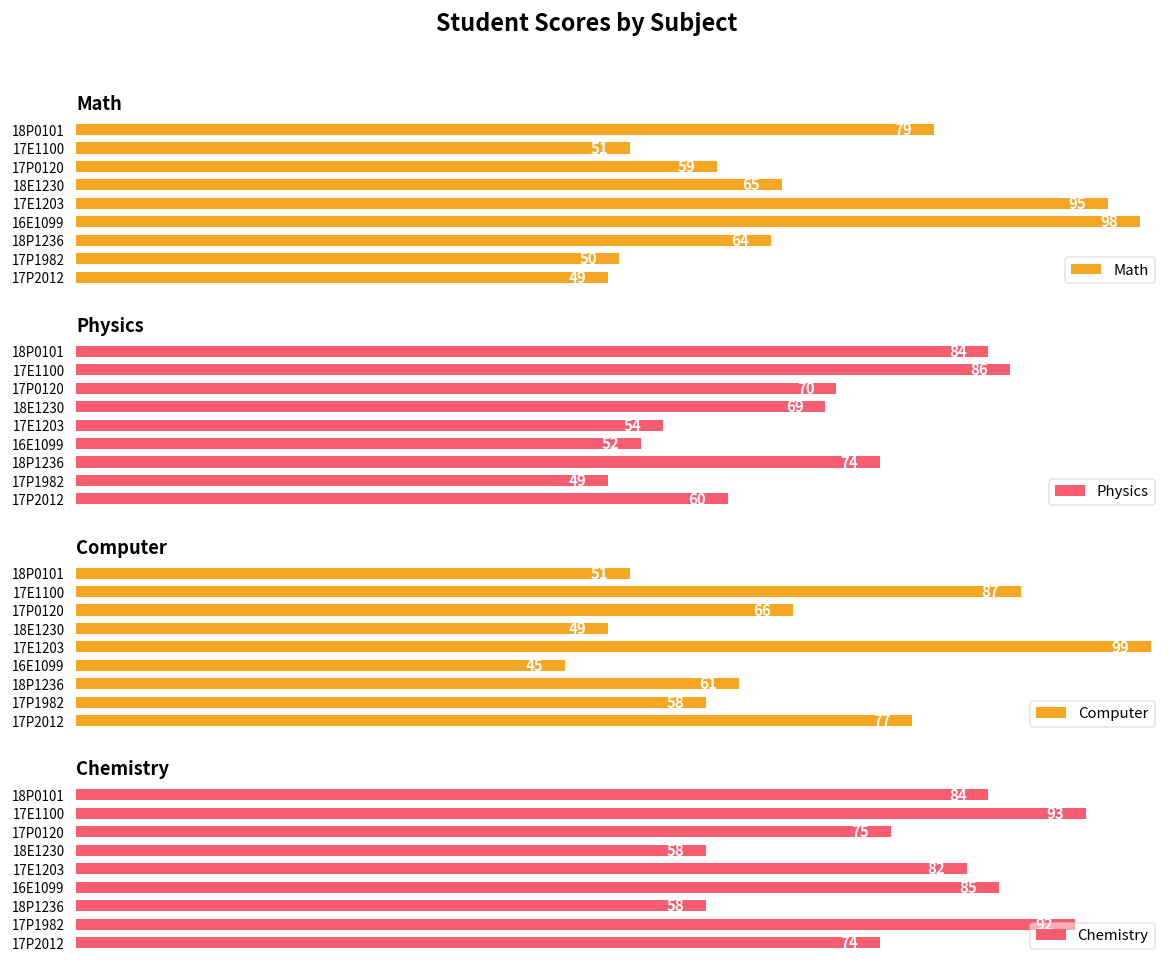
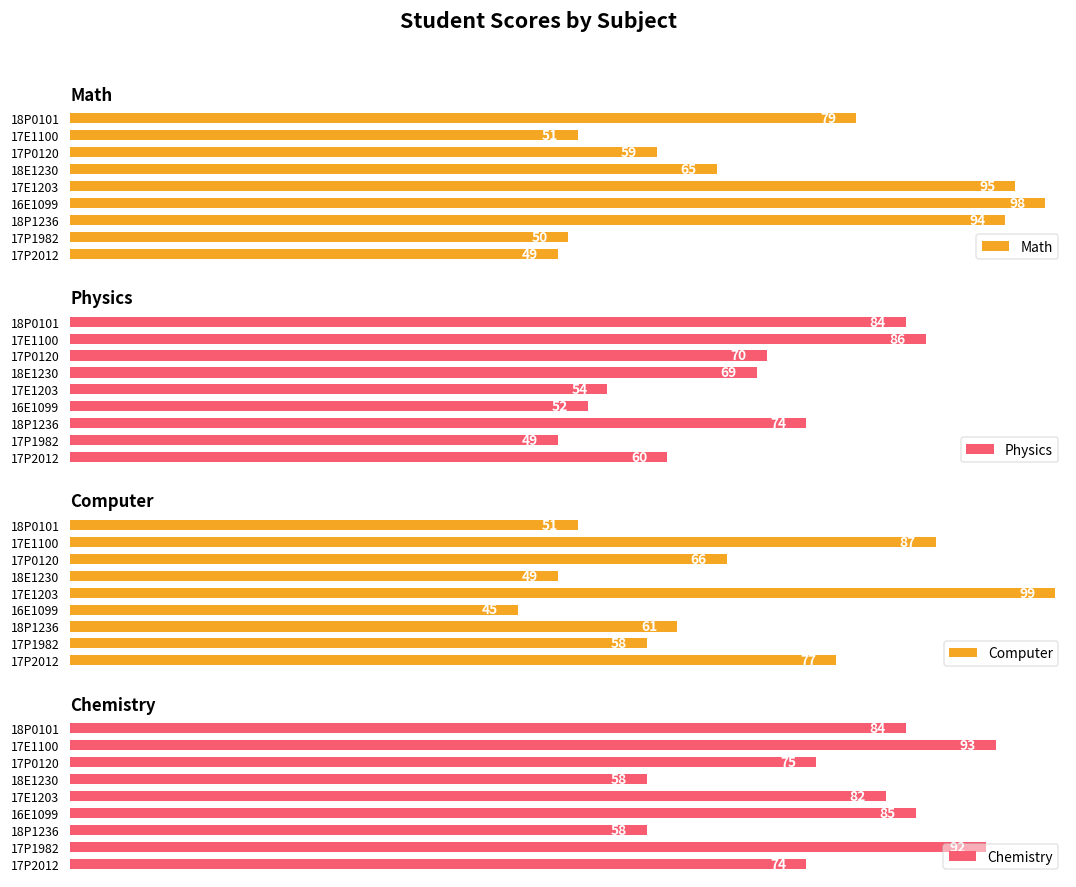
Math, 18P1236: 64 -> 94
